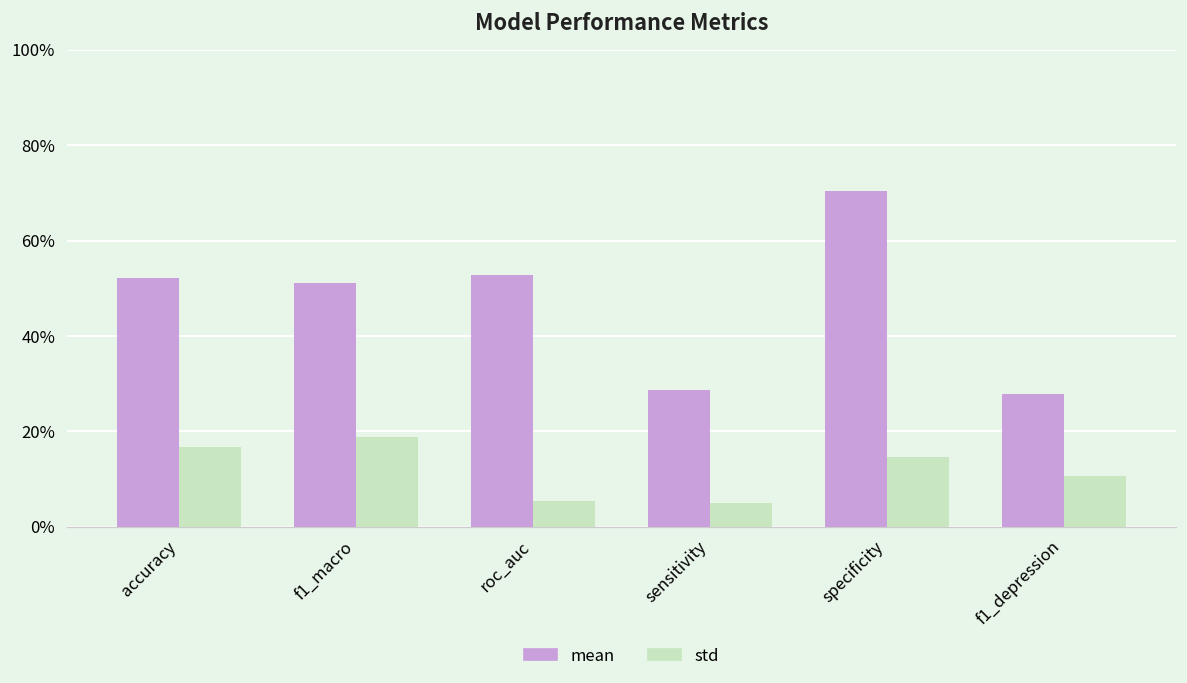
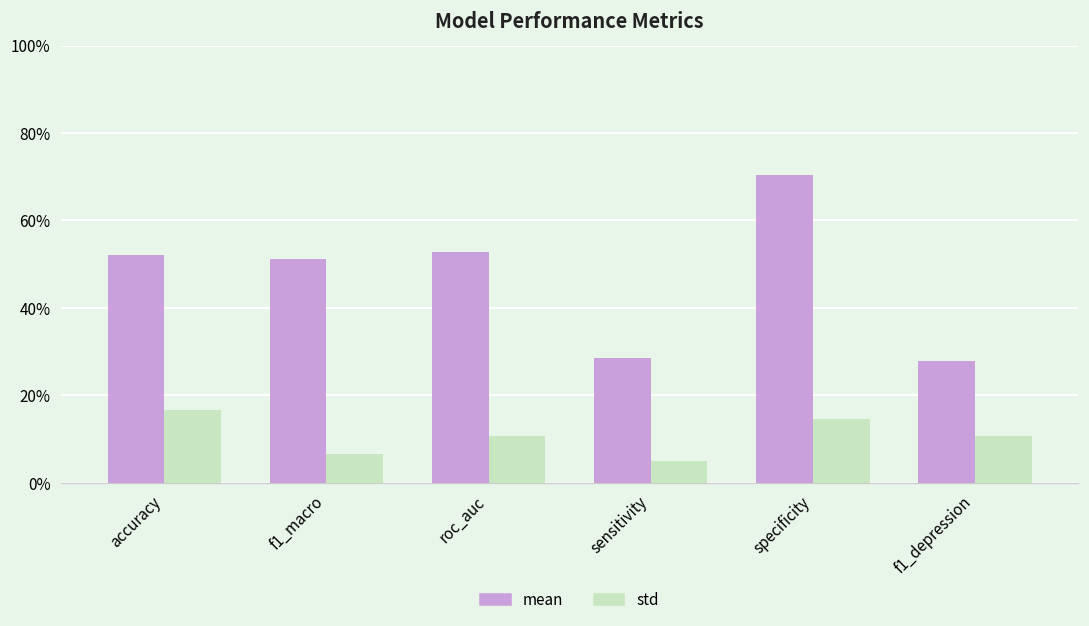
std, f1_macro: 19% -> 7%
std, roc_auc: 5% -> 11%
